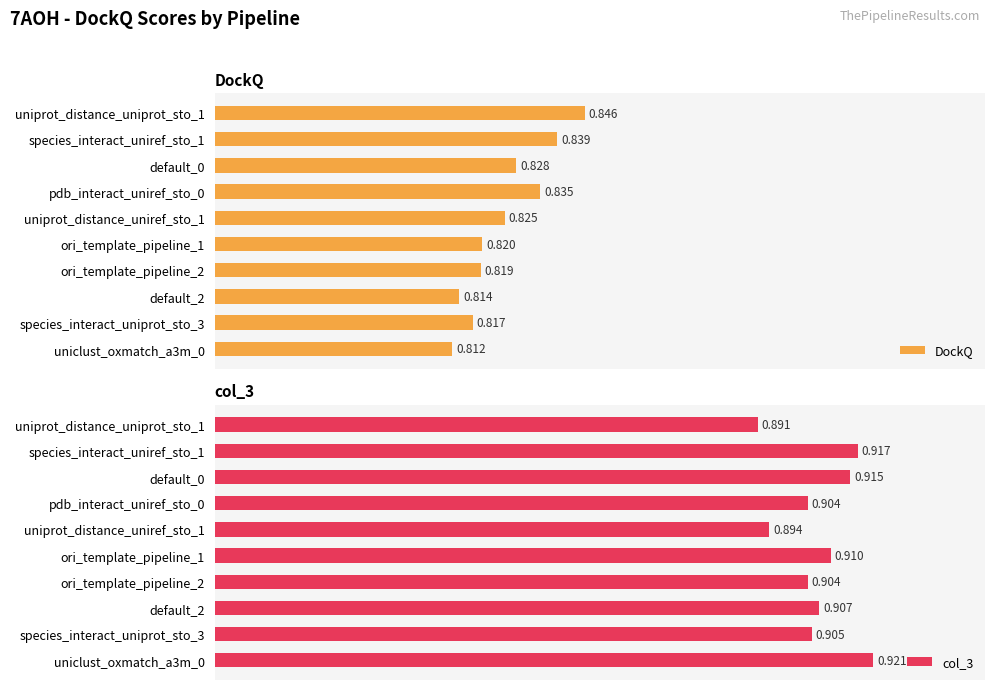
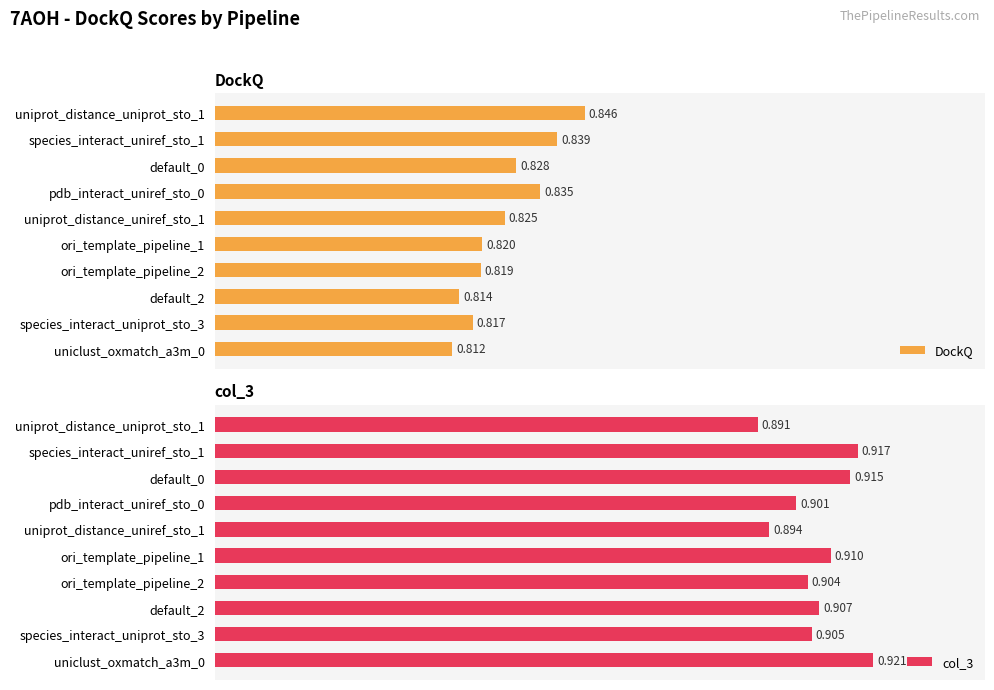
col_3, pdb_interact_uniref_sto_0: 0.904 -> 0.901
